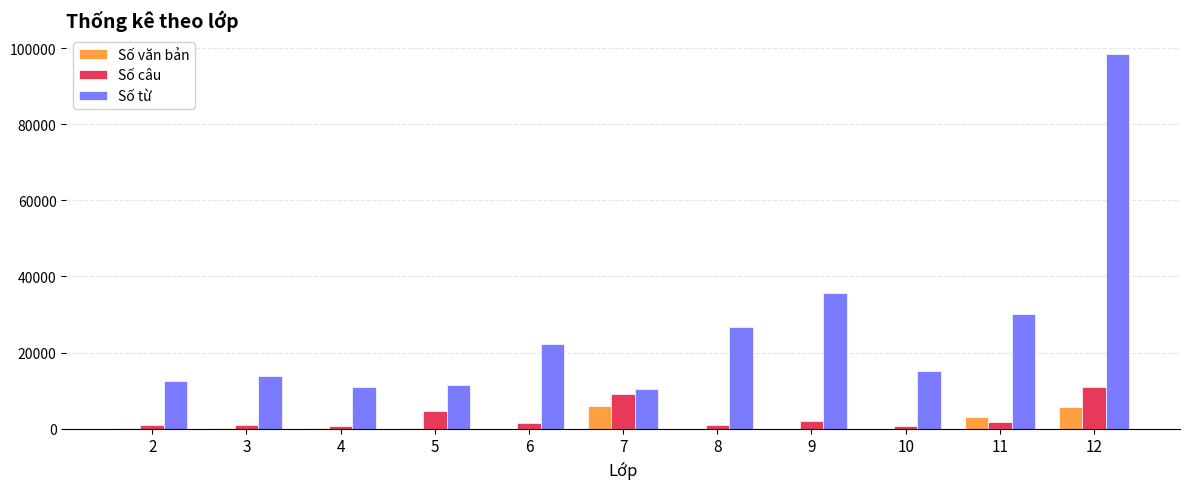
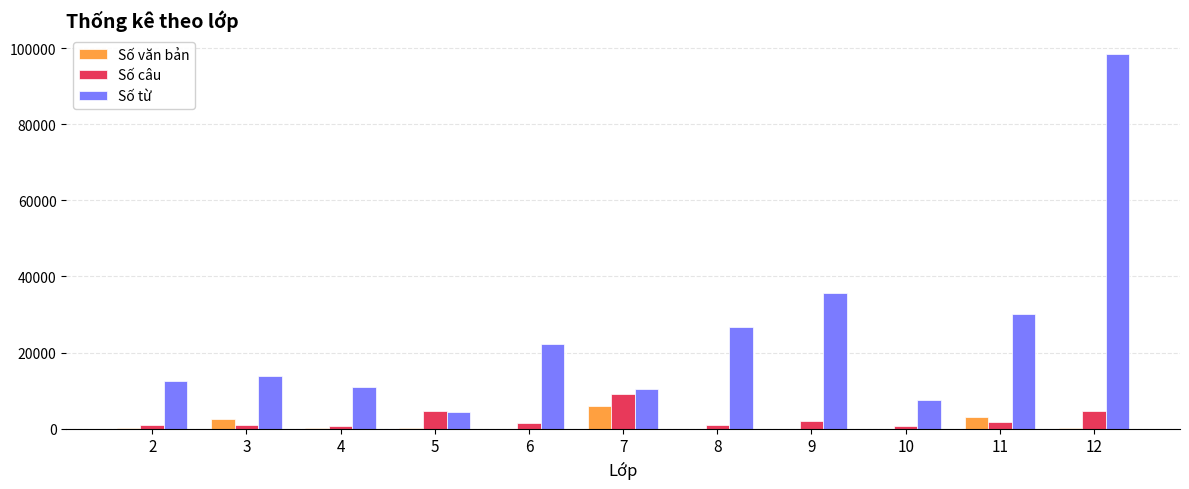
Số văn bản, 3: 0 -> 3000
Số từ, 5: 11000 -> 4000
Số từ, 10: 15000 -> 8000
Số văn bản, 12: 6000 -> 0
Số câu, 12: 11000 -> 5000
